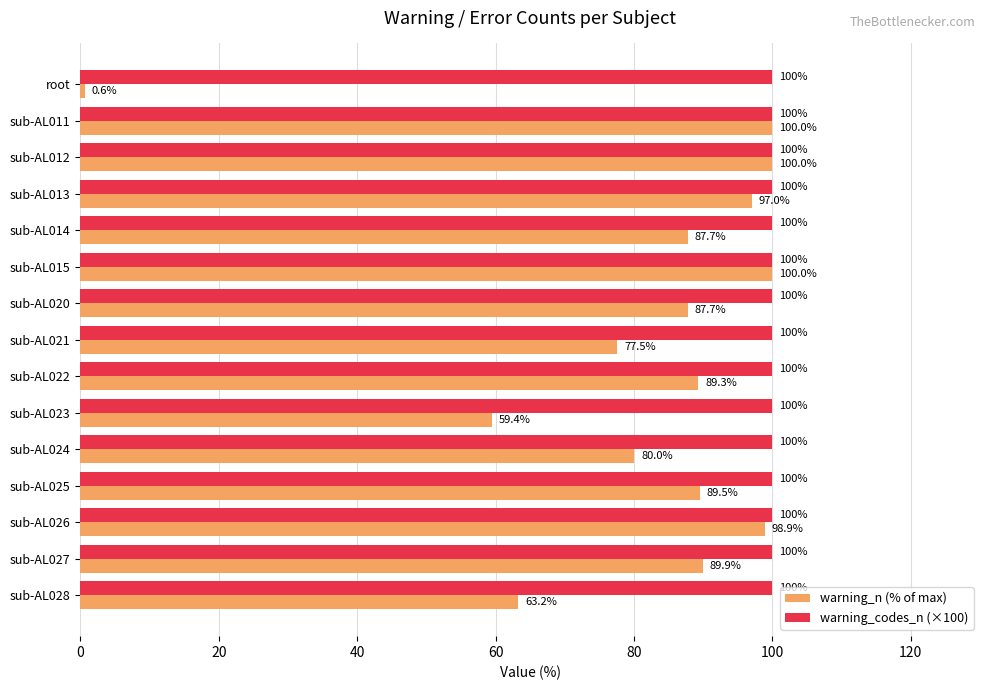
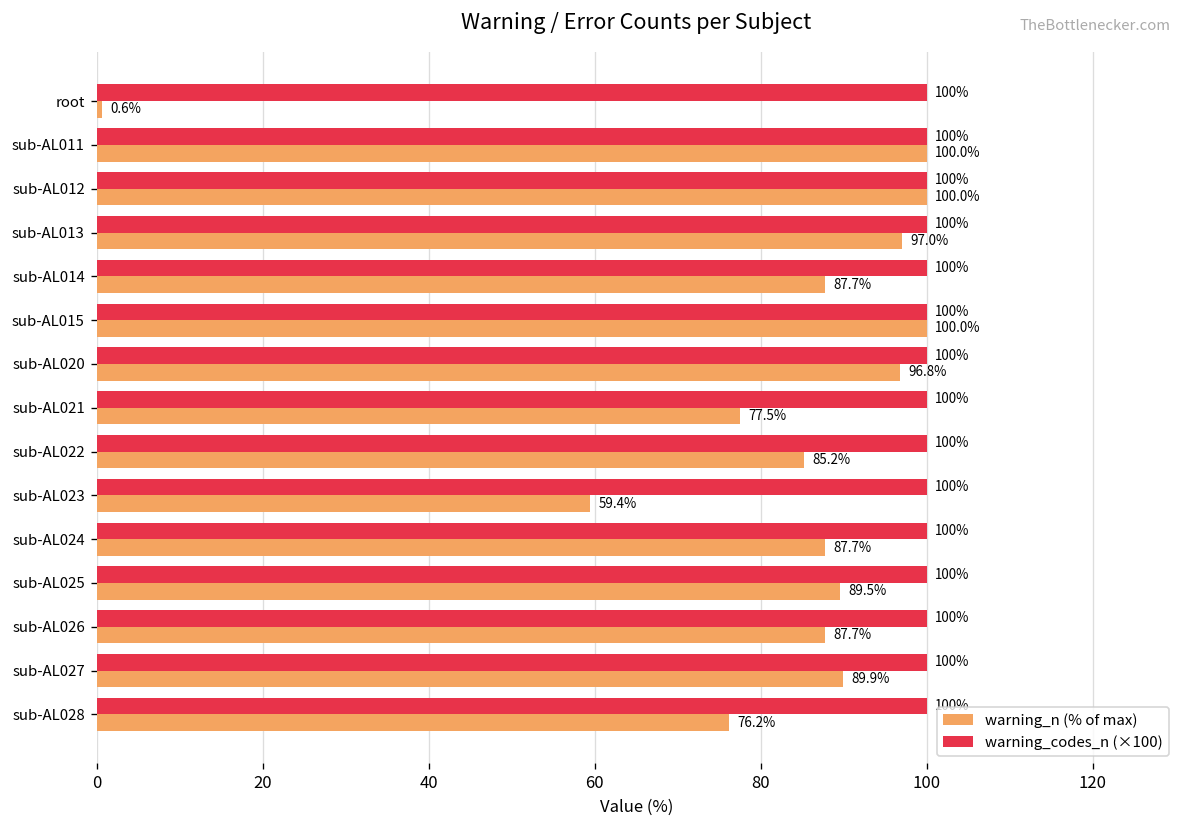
warning_n (% of max), sub-AL020: 87.7% -> 96.8%
warning_n (% of max), sub-AL022: 89.3% -> 85.2%
warning_n (% of max), sub-AL024: 80.0% -> 87.7%
warning_n (% of max), sub-AL026: 98.9% -> 87.7%
warning_n (% of max), sub-AL028: 63.2% -> 76.2%
